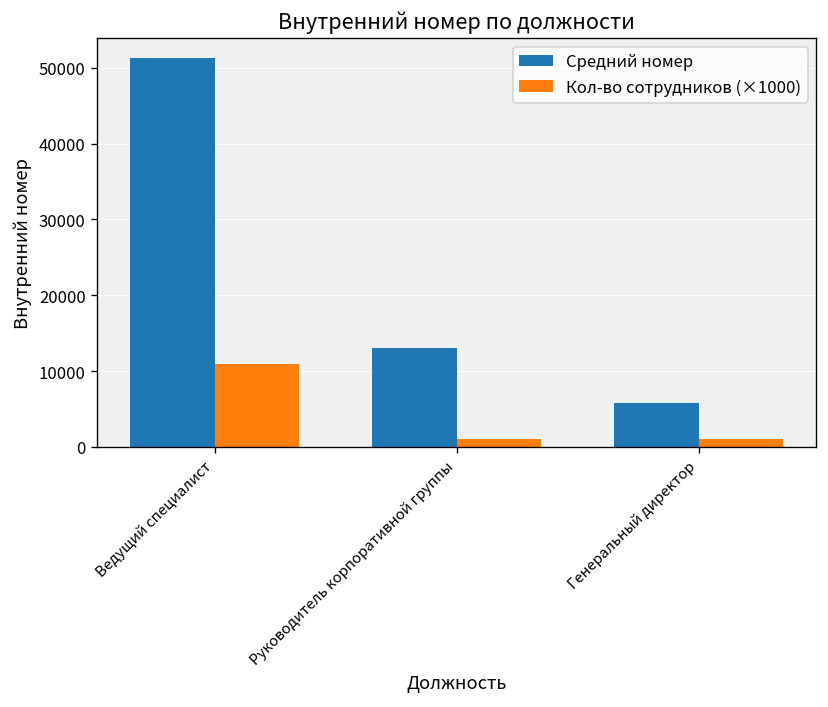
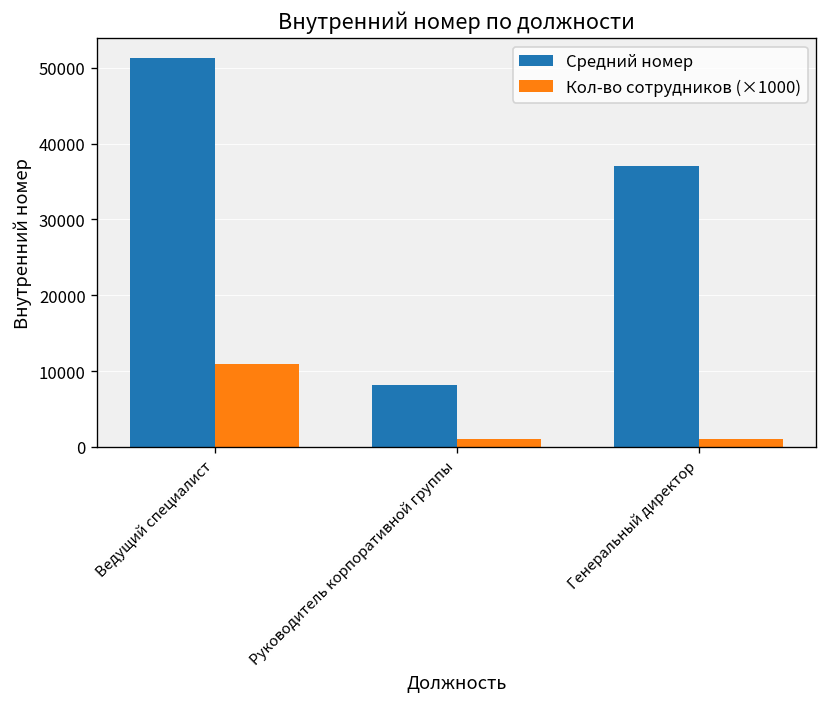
Средний номер, Руководитель корпоративной группы: 13000 -> 8000
Средний номер, Генеральный директор: 6000 -> 37000
